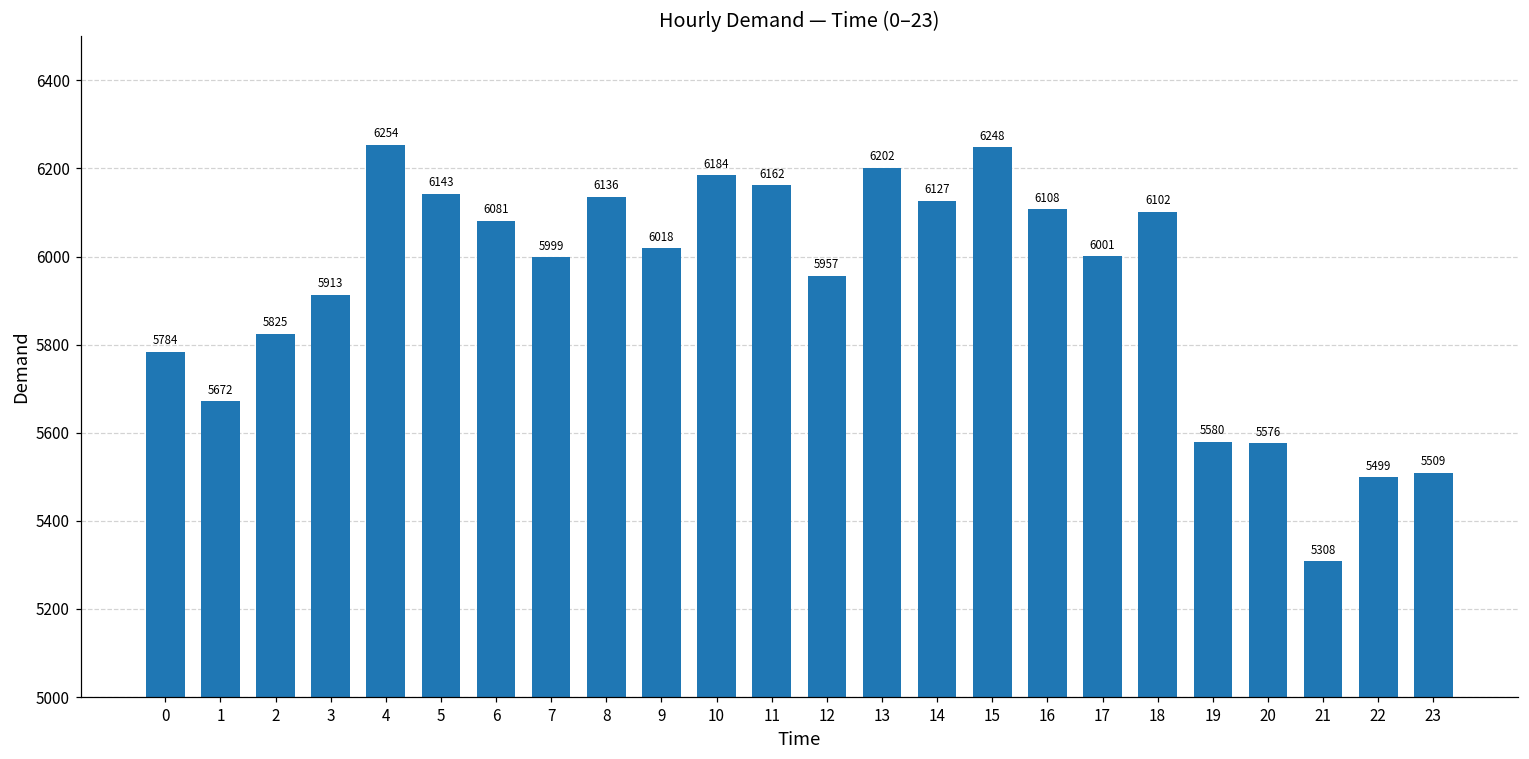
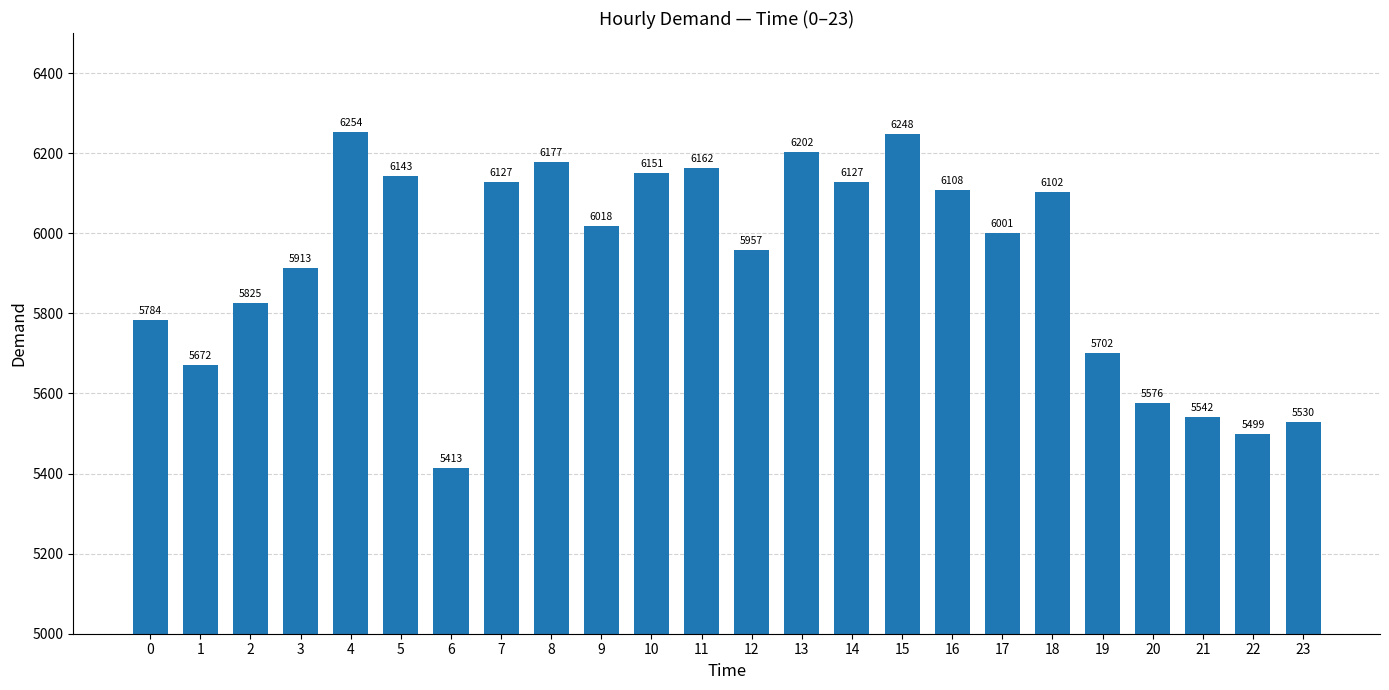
6: 6081 -> 5413
7: 5999 -> 6127
8: 6136 -> 6177
10: 6184 -> 6151
19: 5580 -> 5702
21: 5308 -> 5542
23: 5509 -> 5530
